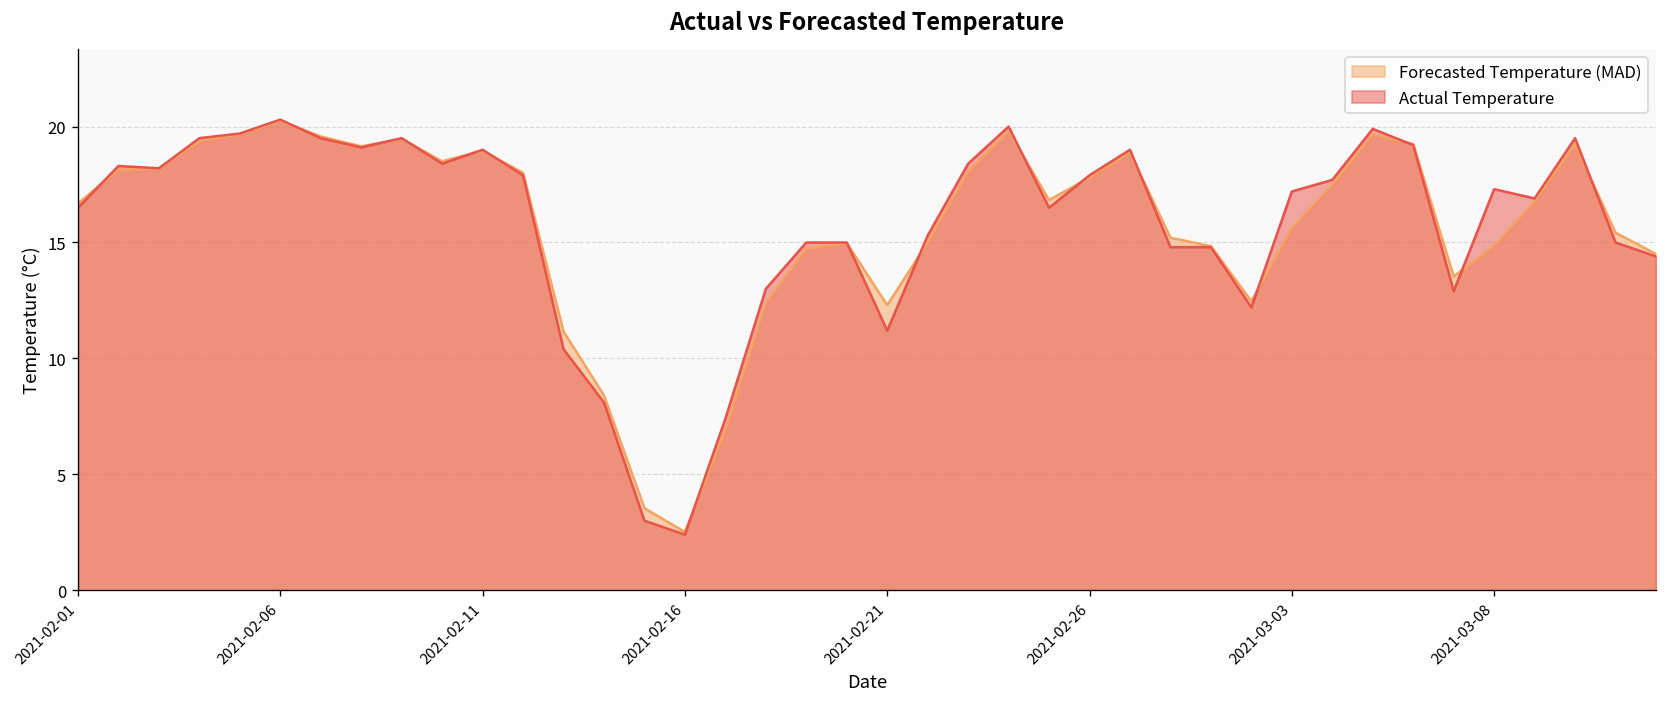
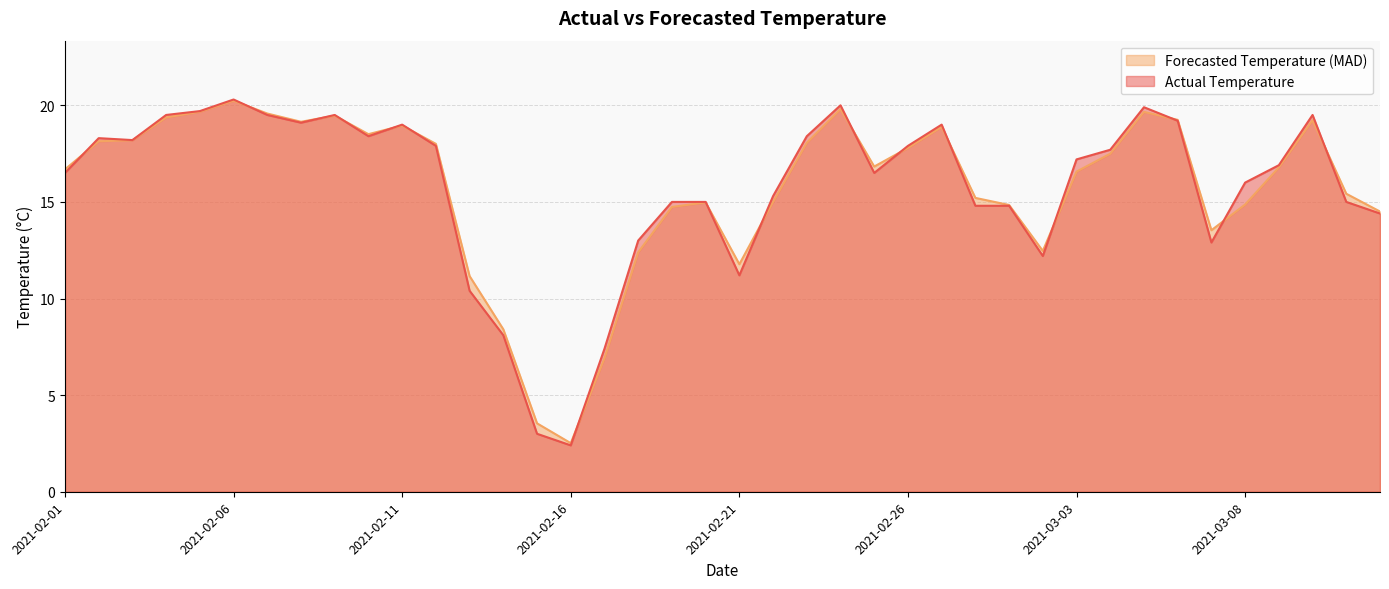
Forecasted Temperature (MAD), 2021-02-21: 12.3 -> 11.8
Forecasted Temperature (MAD), 2021-03-03: 15.6 -> 16.6
Actual Temperature, 2021-03-08: 17.3 -> 16.0
